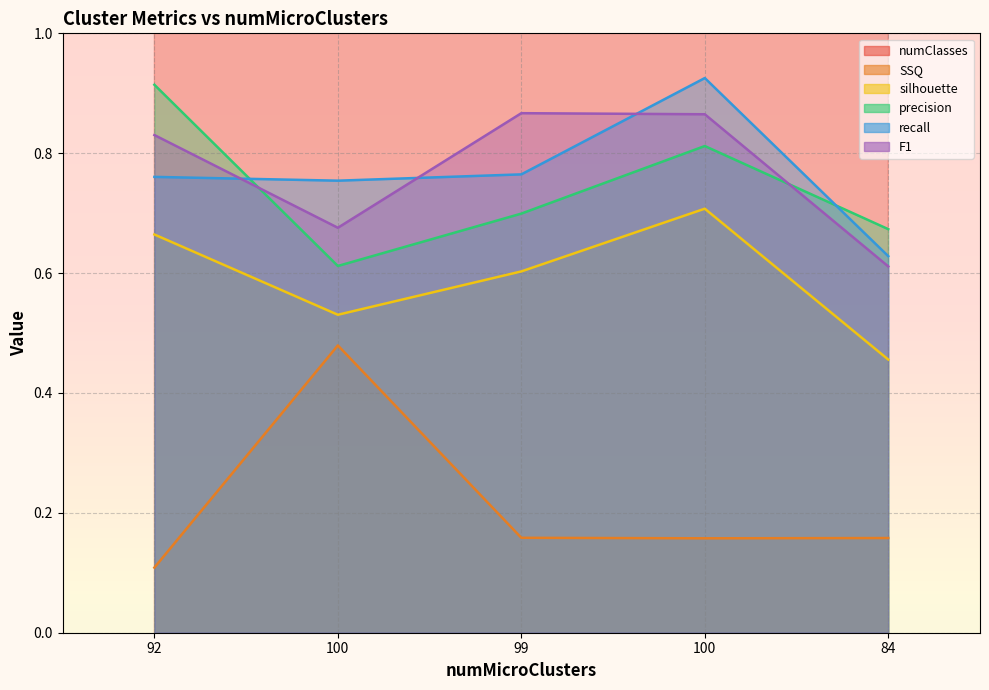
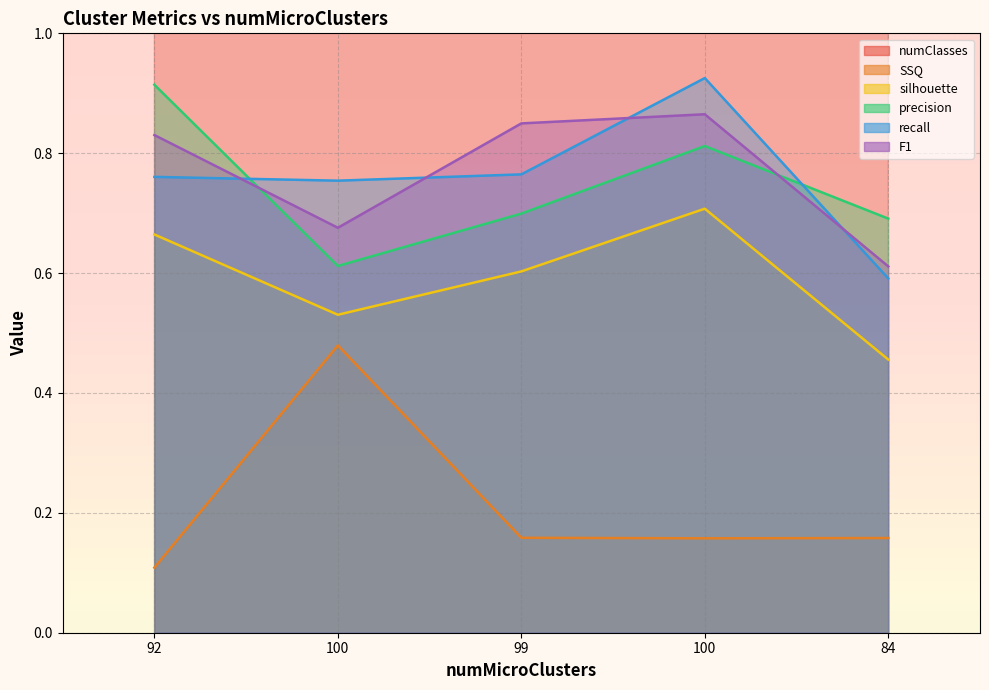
F1, 99: 0.87 -> 0.85
precision, 84: 0.67 -> 0.69
recall, 84: 0.63 -> 0.59
